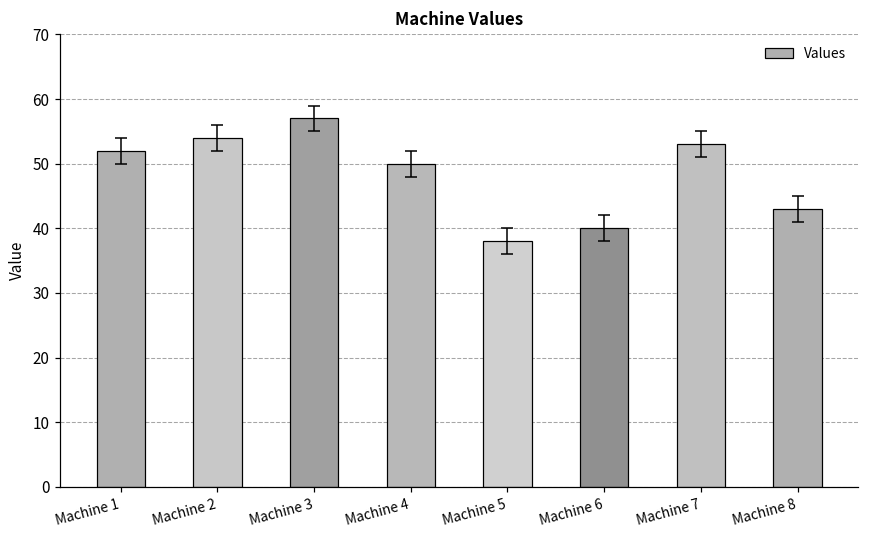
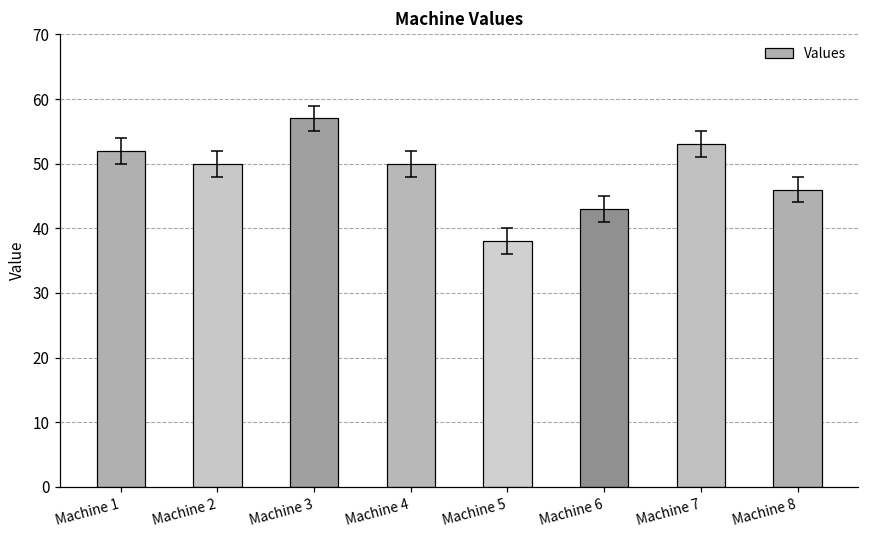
Values, Machine 2: 54 -> 50
Values, Machine 6: 40 -> 43
Values, Machine 8: 43 -> 46
